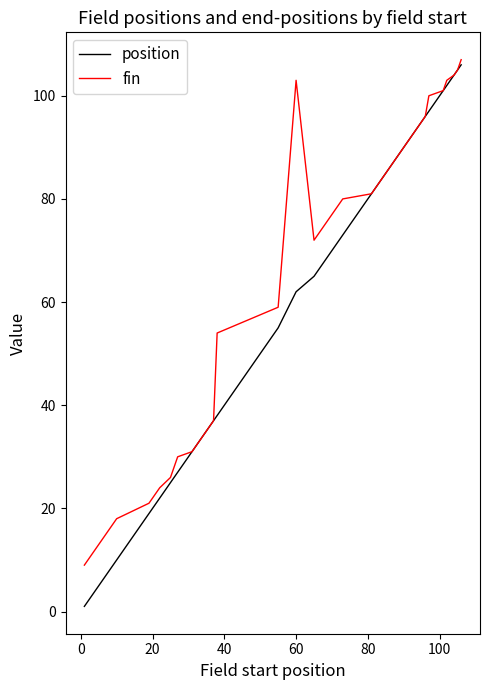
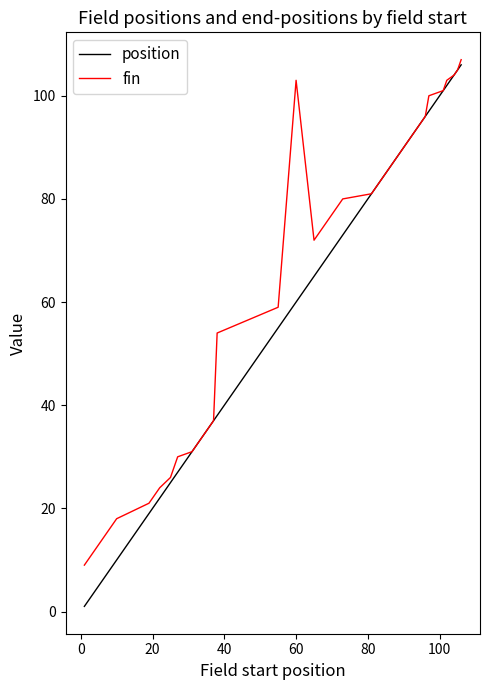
position, 60: 62 -> 60
